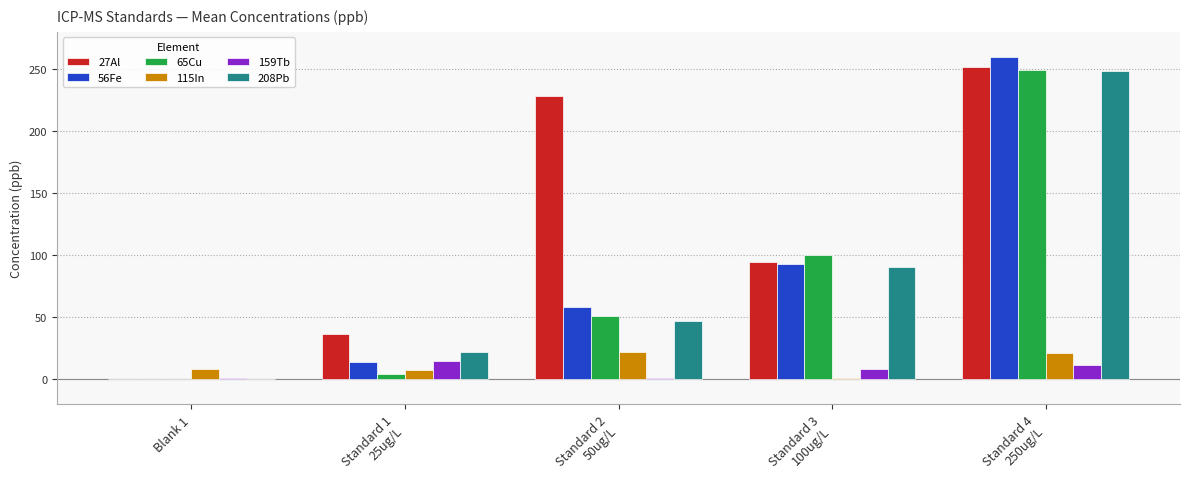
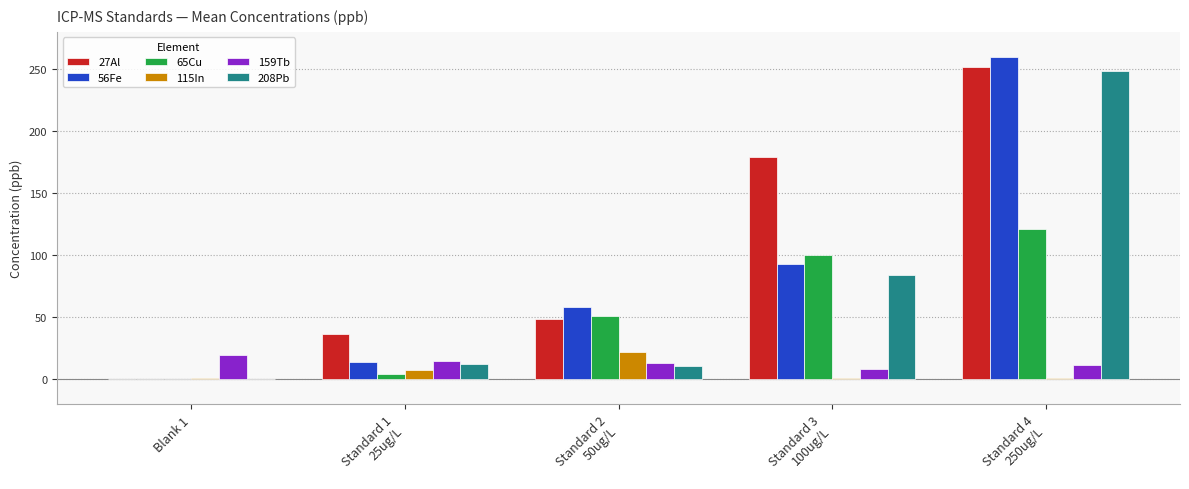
115In, Blank 1: 9 -> 1
159Tb, Blank 1: 1 -> 20
208Pb, Standard 1 25ug/L: 22 -> 12
27Al, Standard 2 50ug/L: 228 -> 48
159Tb, Standard 2 50ug/L: 1 -> 13
208Pb, Standard 2 50ug/L: 47 -> 11
27Al, Standard 3 100ug/L: 94 -> 179
208Pb, Standard 3 100ug/L: 91 -> 84
65Cu, Standard 4 250ug/L: 249 -> 122
115In, Standard 4 250ug/L: 21 -> 1
